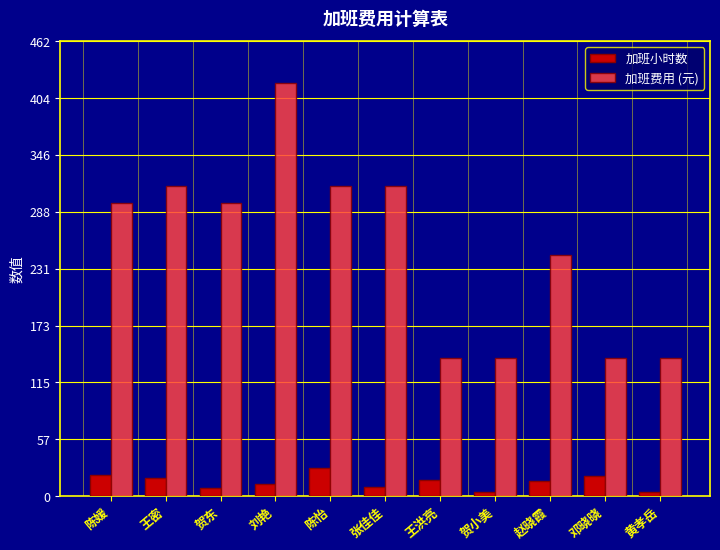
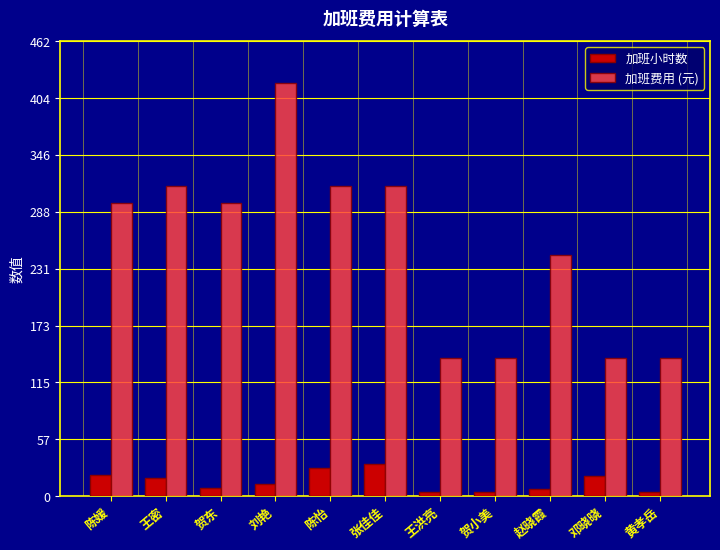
加班小时数, 张佳佳: 10 -> 30
加班小时数, 王洪亮: 20 -> 0
加班小时数, 赵晓霞: 20 -> 10
